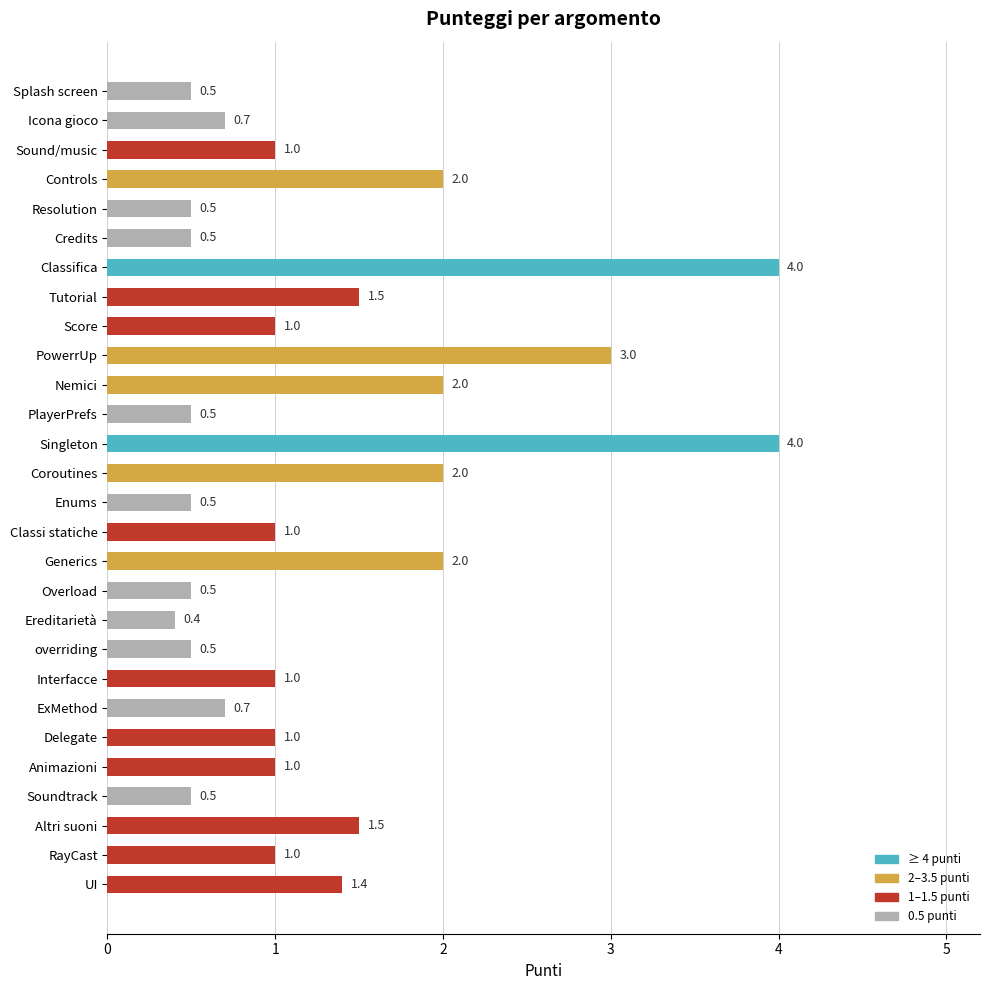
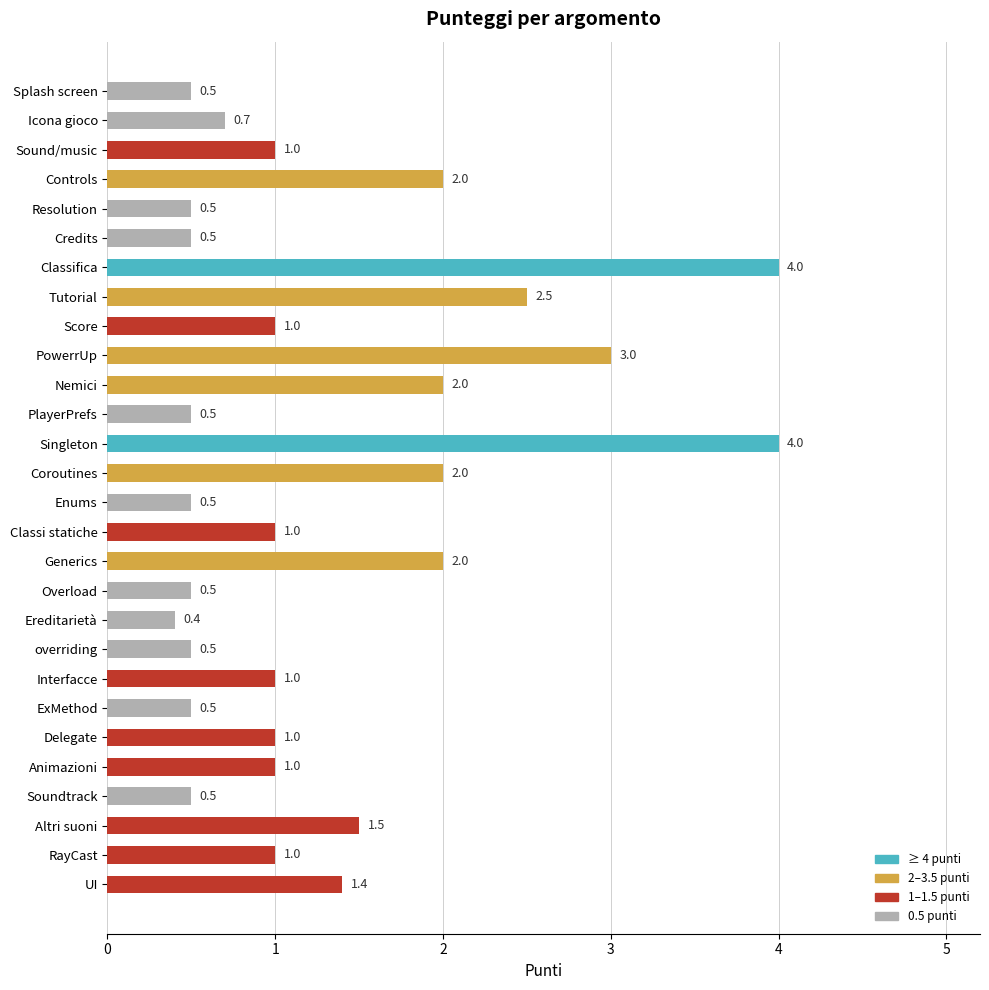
Tutorial: 1.5 -> 2.5
ExMethod: 0.7 -> 0.5
